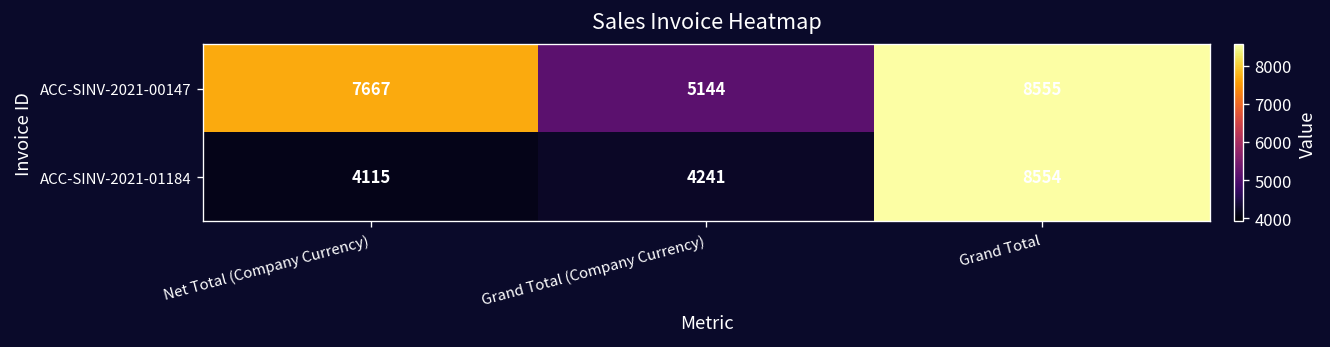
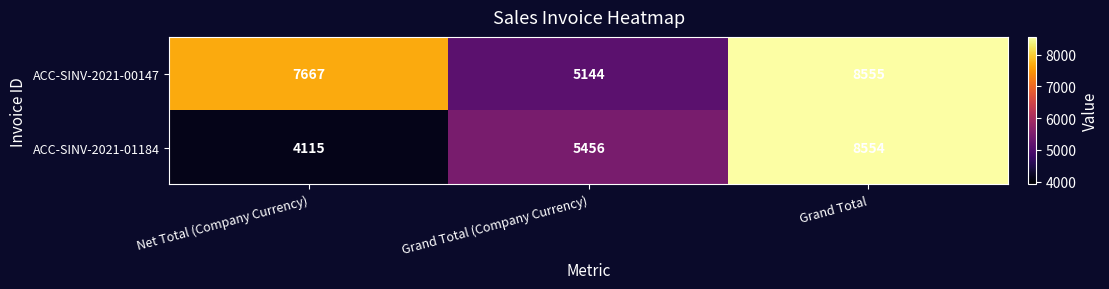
ACC-SINV-2021-01184, Grand Total (Company Currency): 4241 -> 5456
